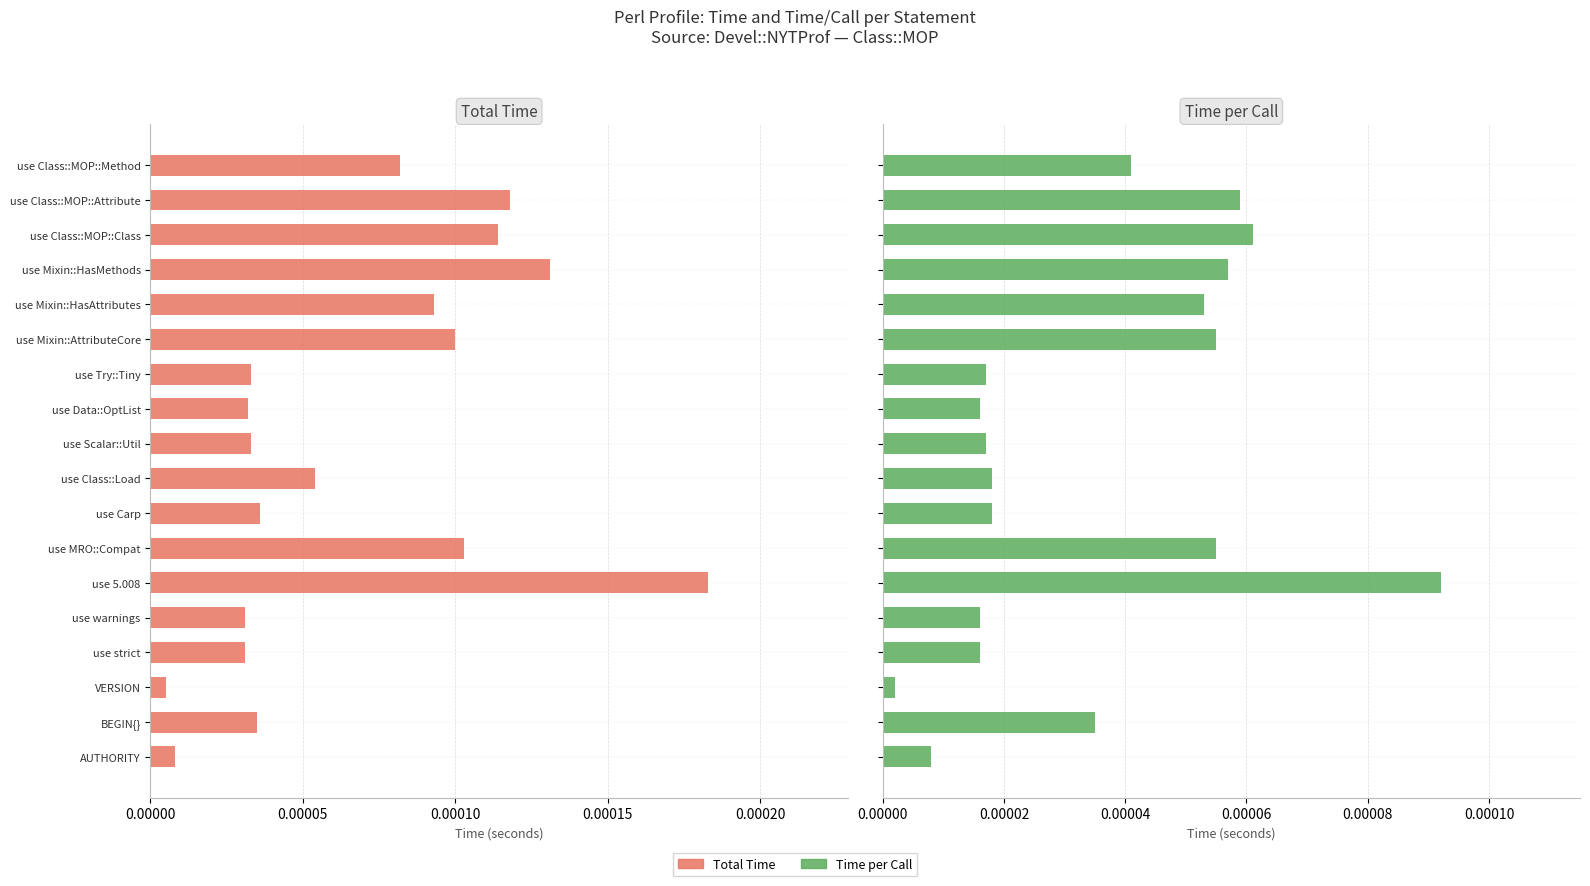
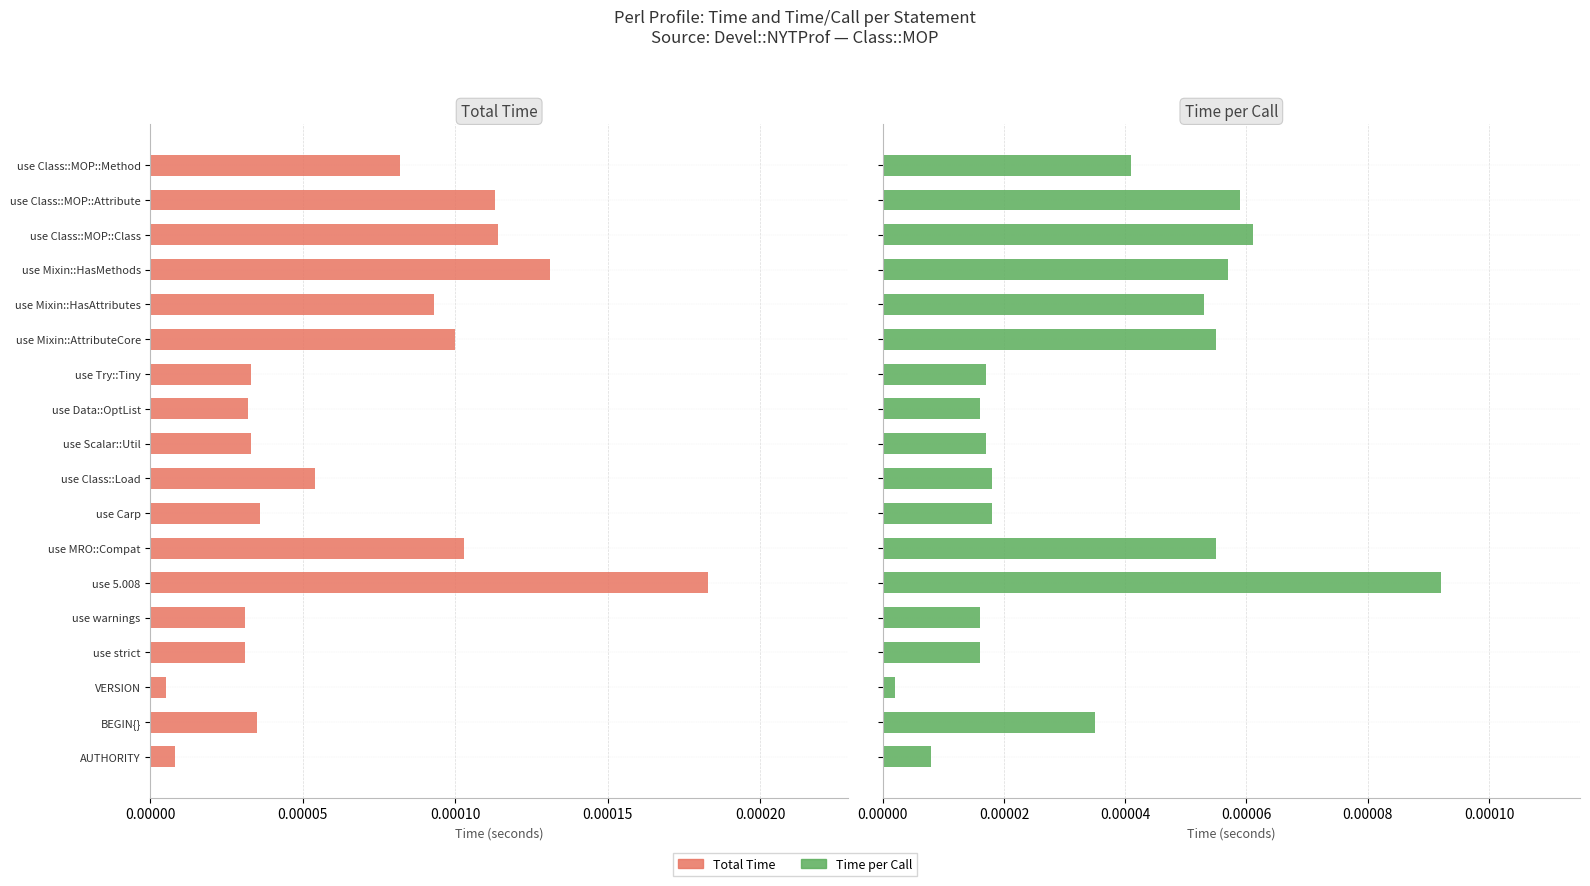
Total Time, use Class::MOP::Attribute: 0.000118 -> 0.000113
